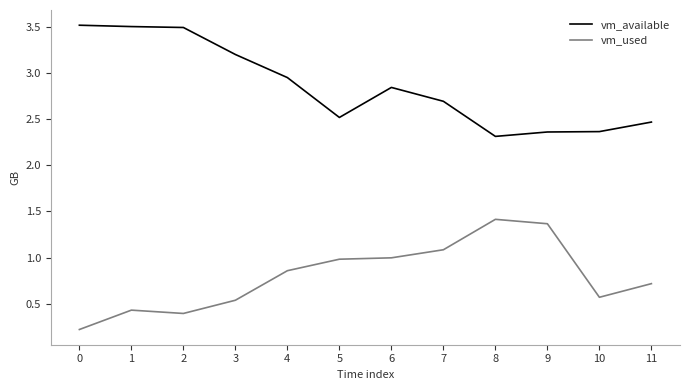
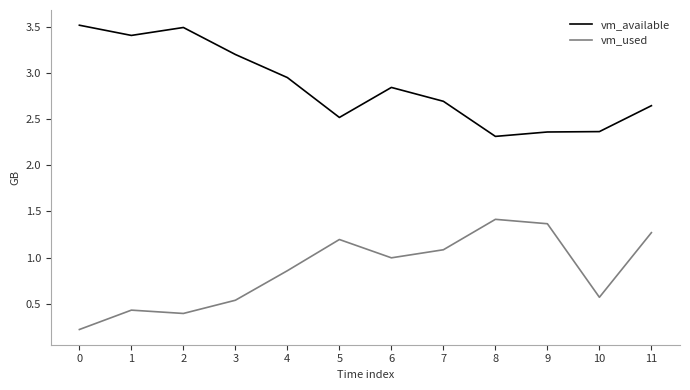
vm_available, 1: 3.5 -> 3.4
vm_used, 5: 1.0 -> 1.2
vm_available, 11: 2.5 -> 2.6
vm_used, 11: 0.7 -> 1.3
